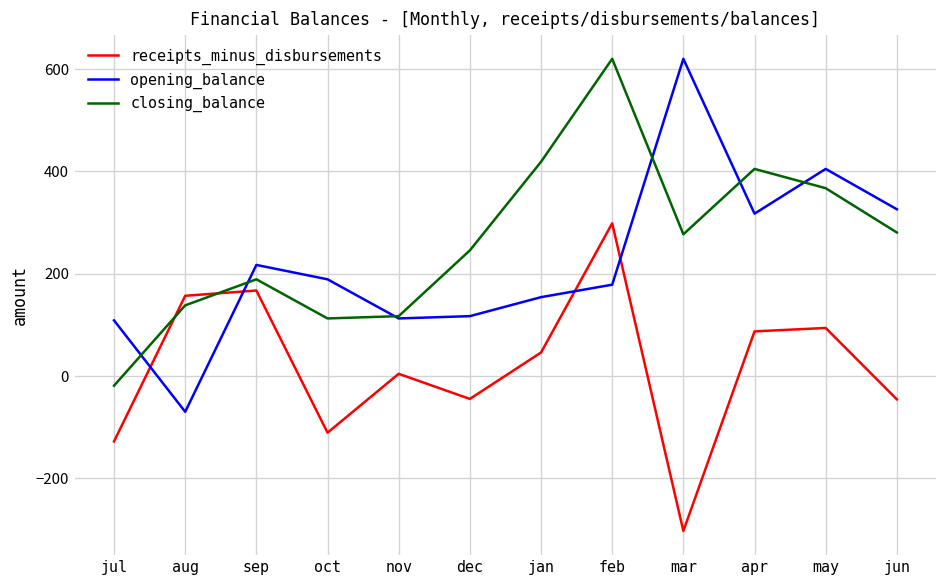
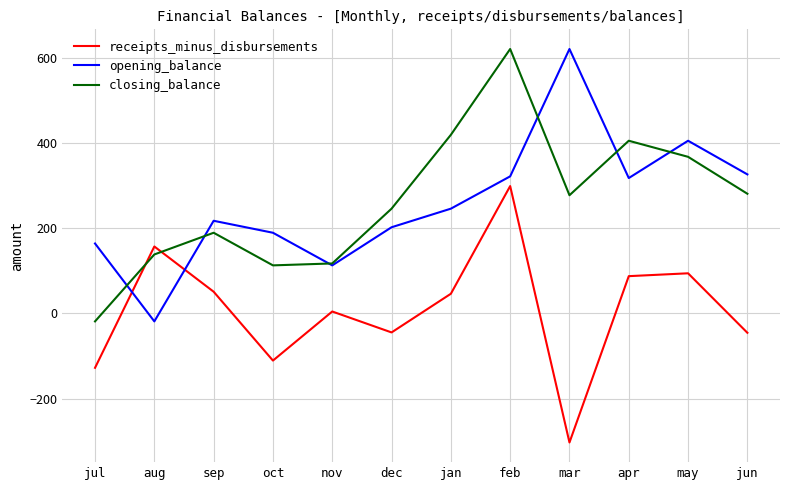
opening_balance, jul: 110 -> 160
opening_balance, aug: -70 -> -20
receipts_minus_disbursements, sep: 170 -> 50
opening_balance, dec: 120 -> 200
opening_balance, jan: 150 -> 250
opening_balance, feb: 180 -> 320
